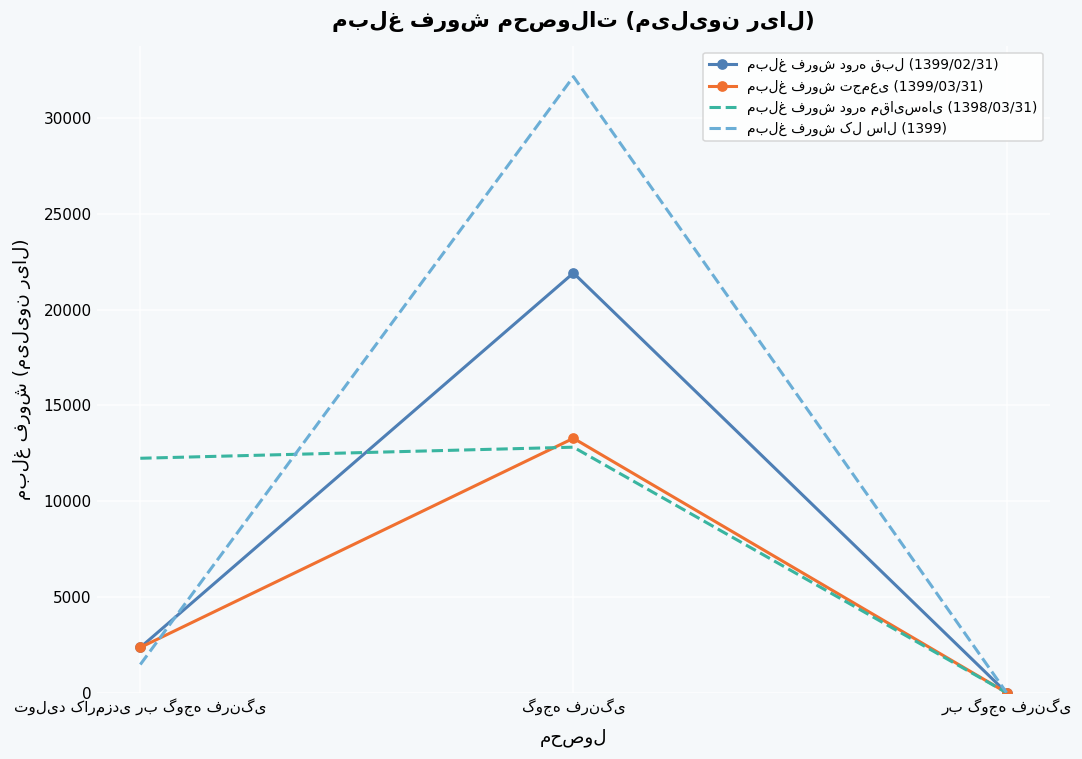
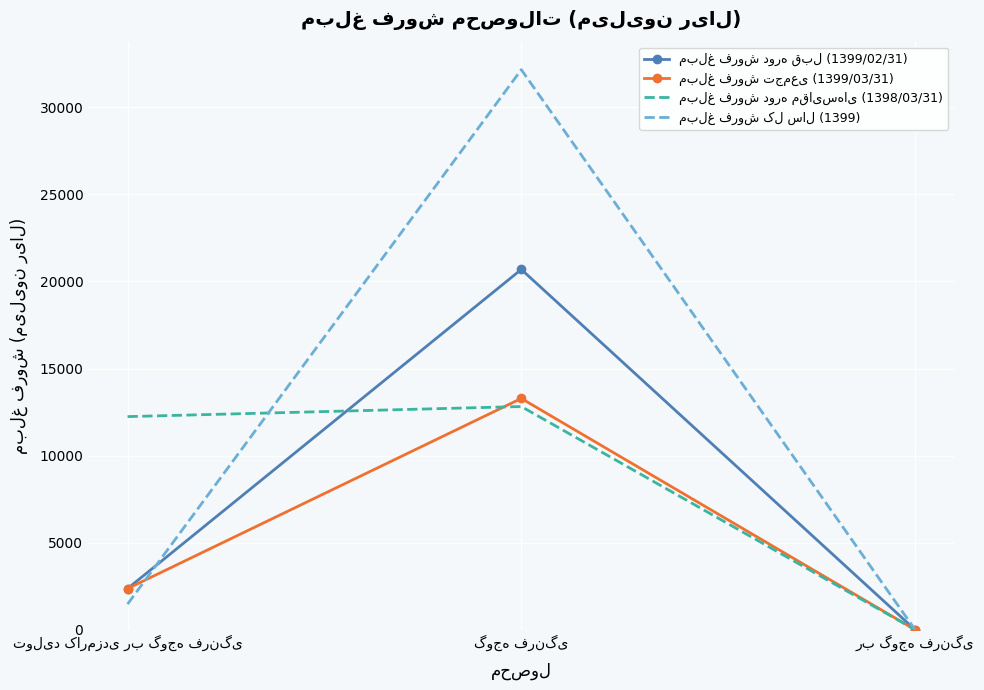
مبلغ فروش دوره قبل (1399/02/31), گوجه فرنگی: 21900 -> 20700
